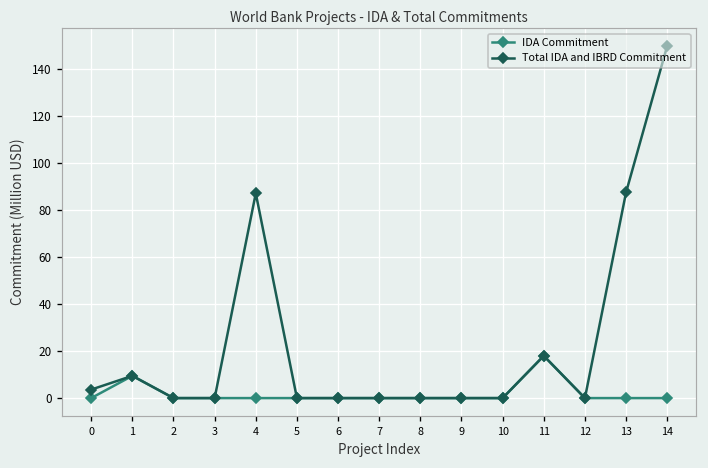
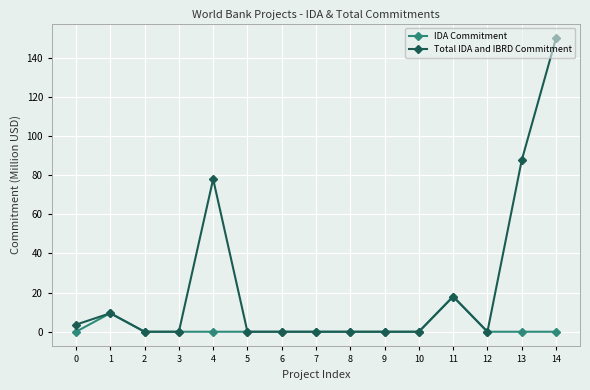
Total IDA and IBRD Commitment, 4: 87 -> 78
